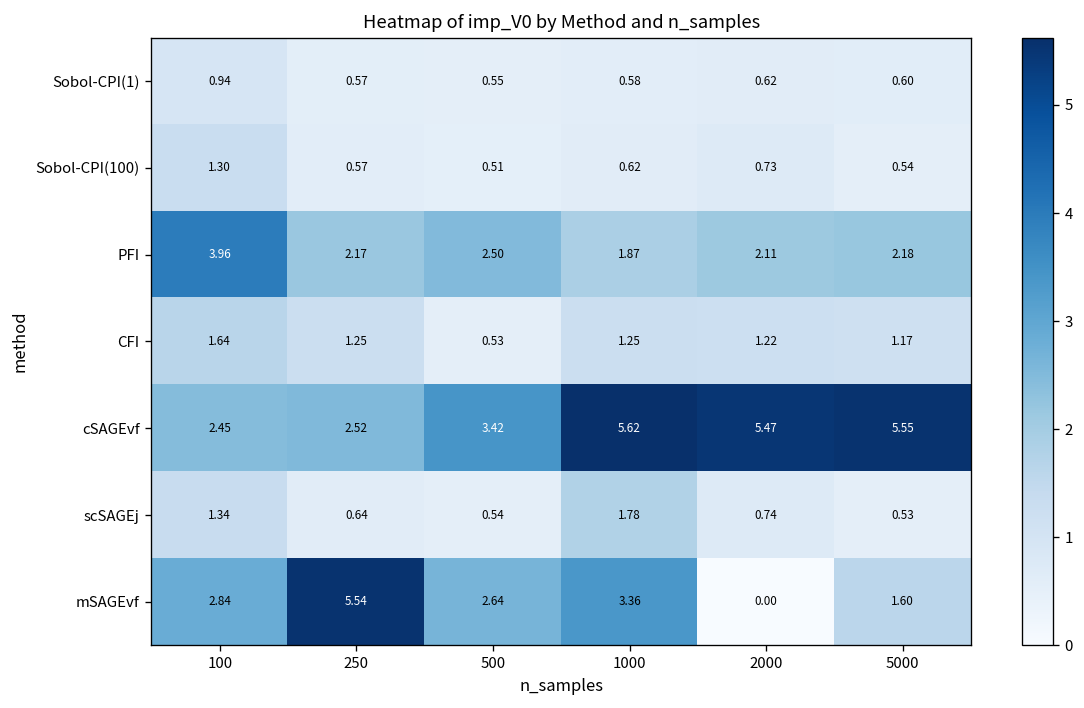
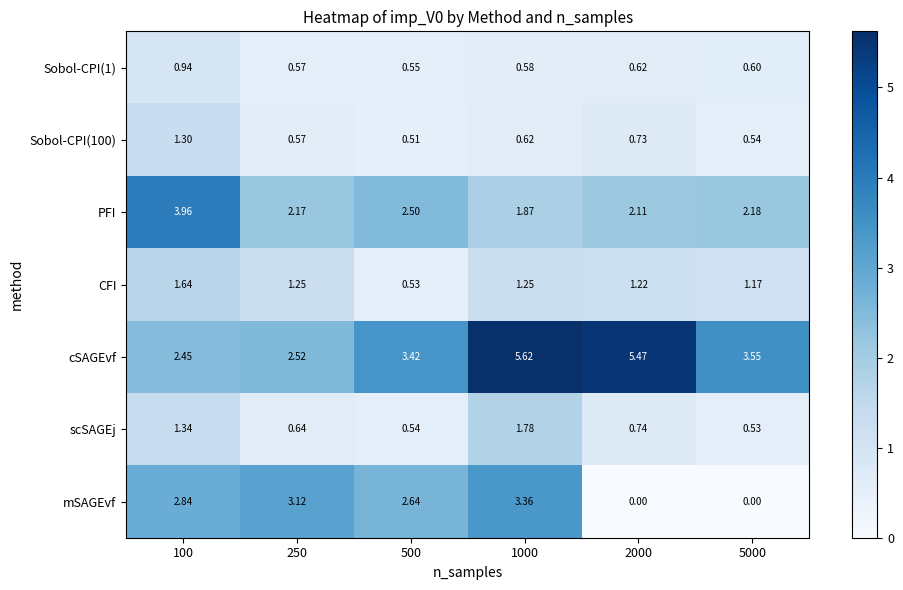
cSAGEvf, 5000: 5.55 -> 3.55
mSAGEvf, 250: 5.54 -> 3.12
mSAGEvf, 5000: 1.60 -> 0.00
